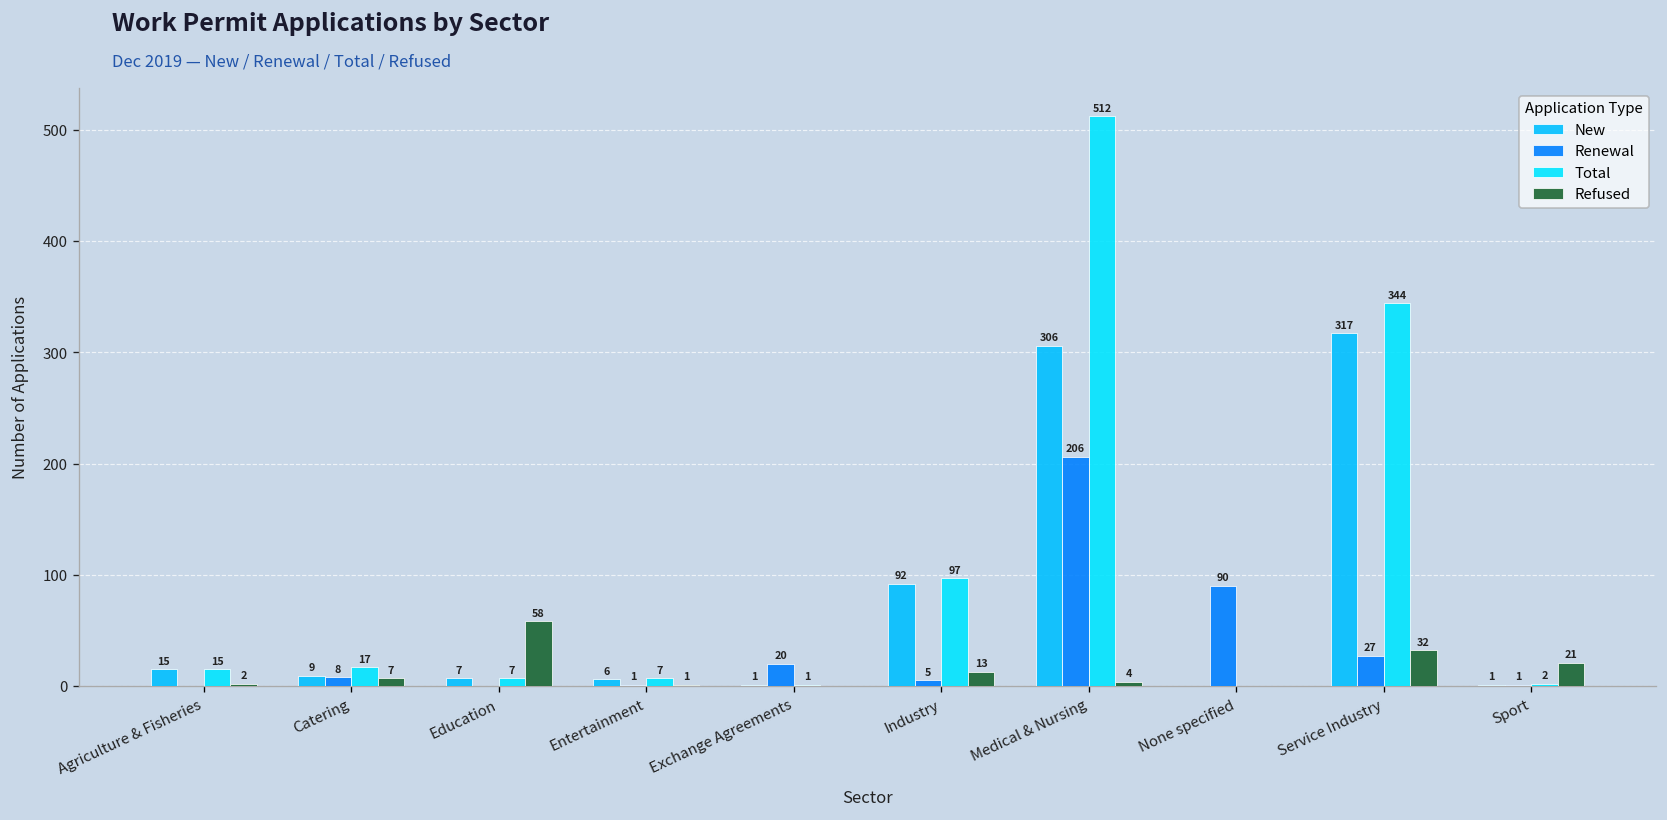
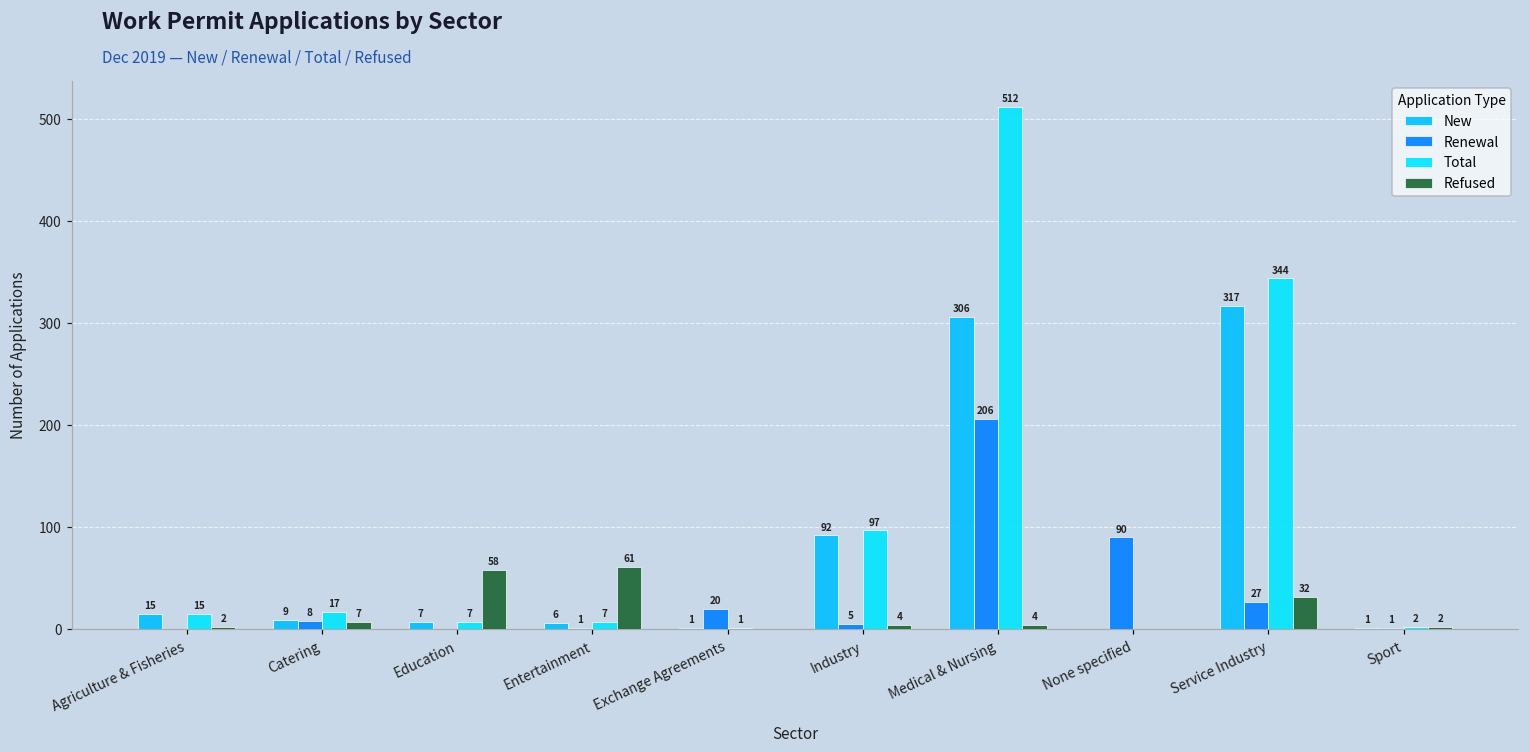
Refused, Entertainment: 1 -> 61
Refused, Industry: 13 -> 4
Refused, Sport: 21 -> 2
